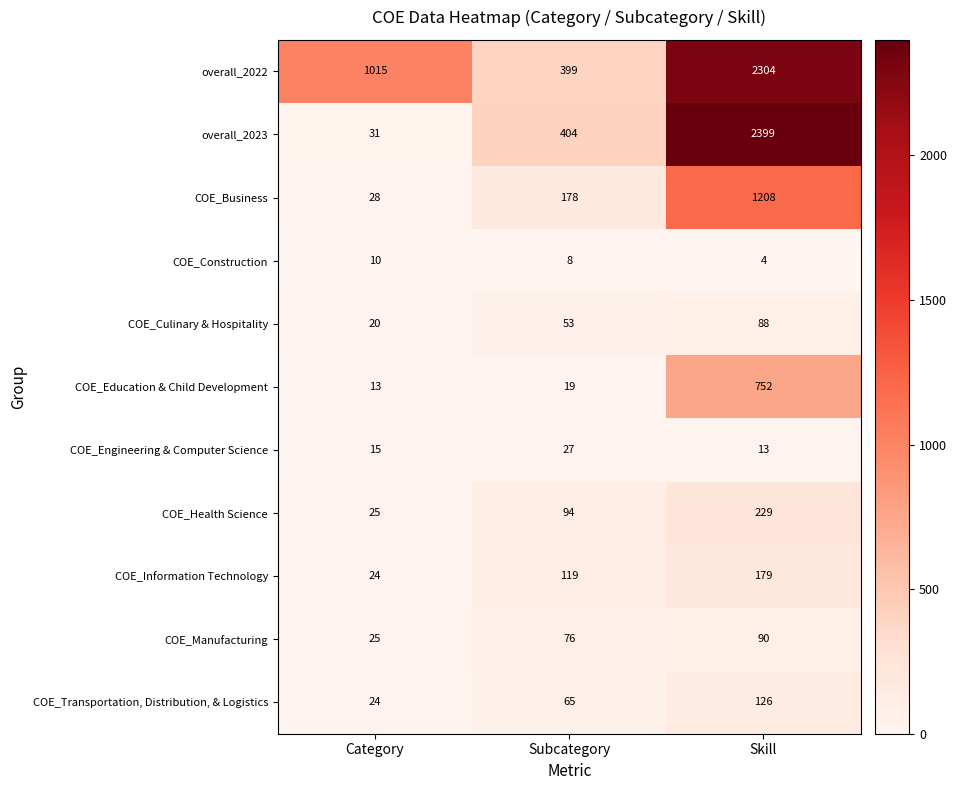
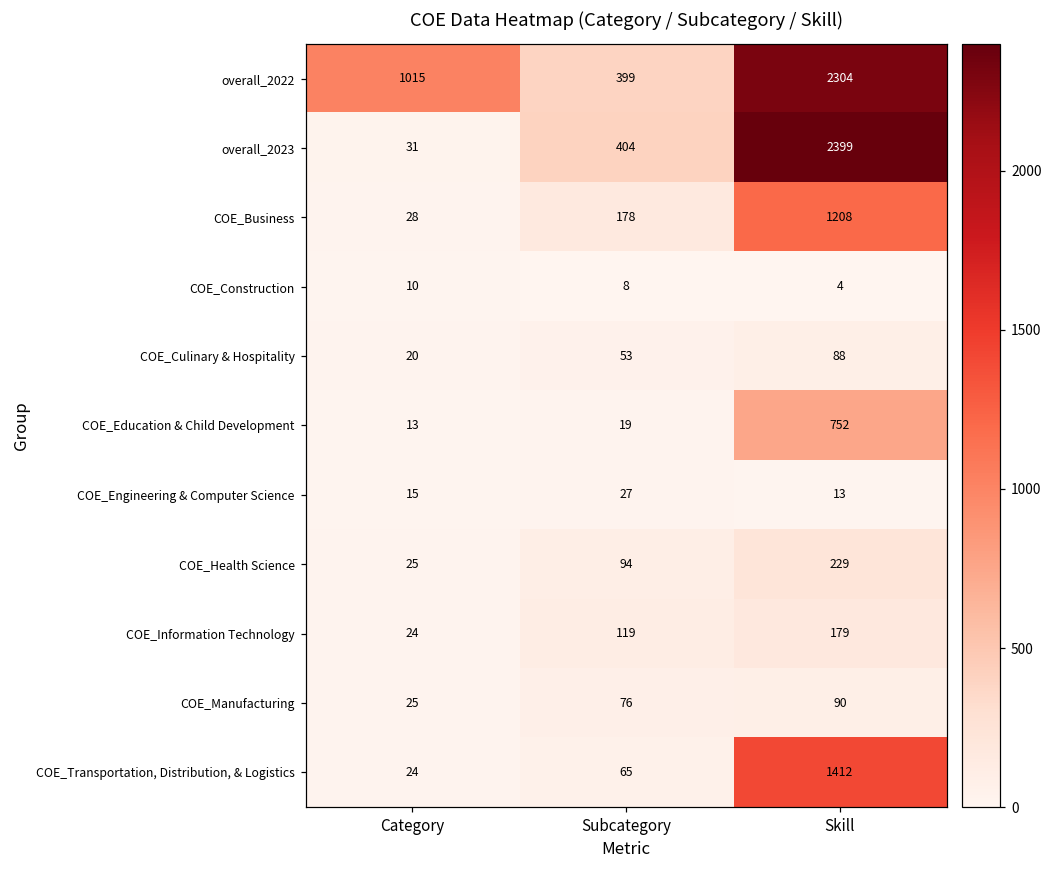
COE_Transportation, Distribution, & Logistics, Skill: 126 -> 1412
